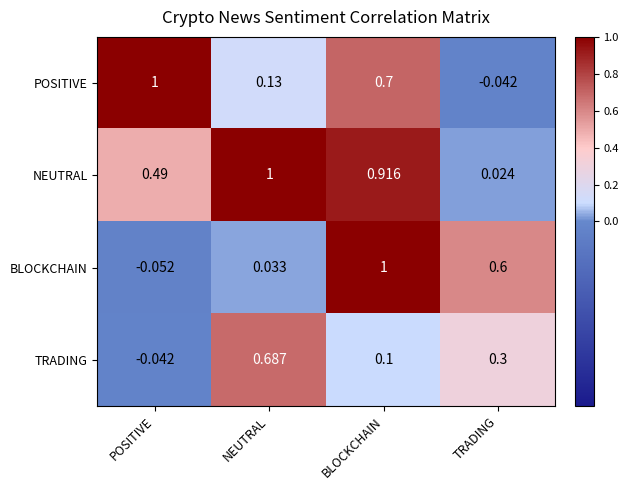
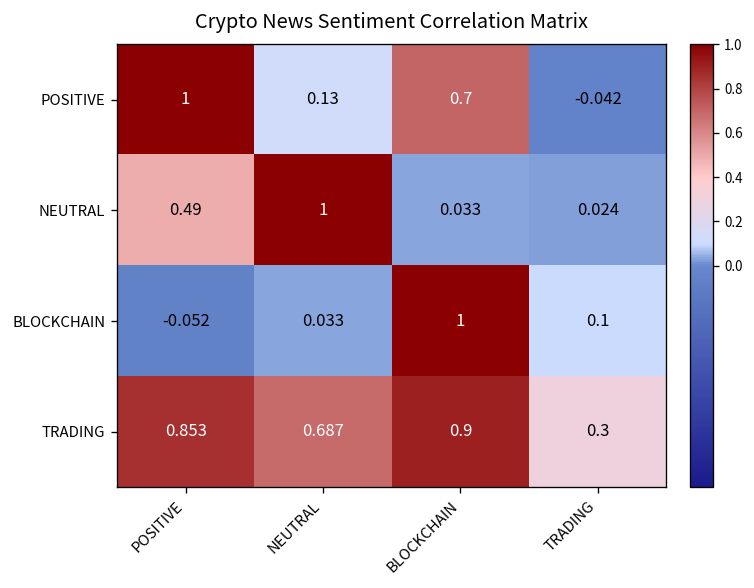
NEUTRAL, BLOCKCHAIN: 0.916 -> 0.033
BLOCKCHAIN, TRADING: 0.6 -> 0.1
TRADING, POSITIVE: -0.042 -> 0.853
TRADING, BLOCKCHAIN: 0.1 -> 0.9
